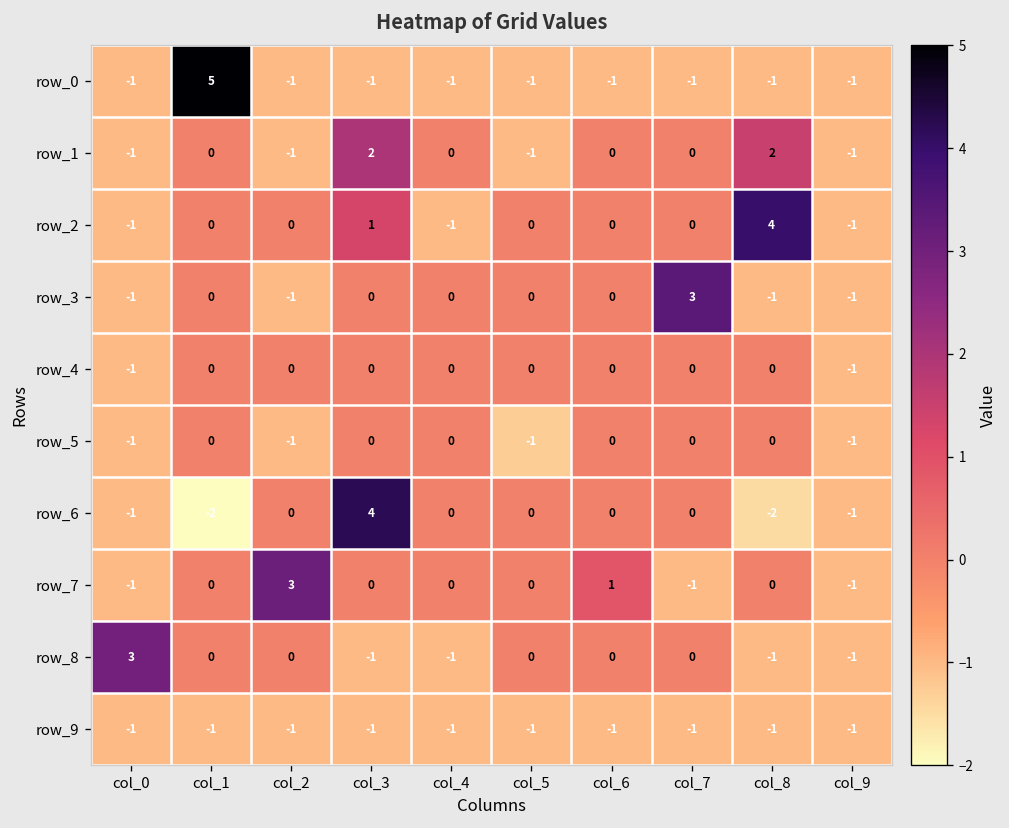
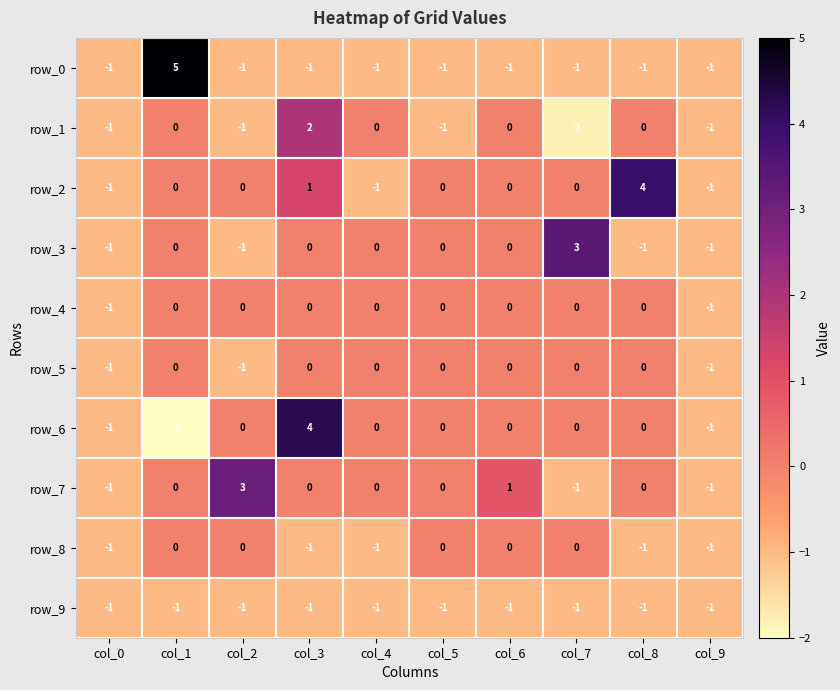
row_1, col_7: 0 -> -2
row_1, col_8: 2 -> 0
row_5, col_5: -1 -> 0
row_6, col_8: -2 -> 0
row_8, col_0: 3 -> -1
